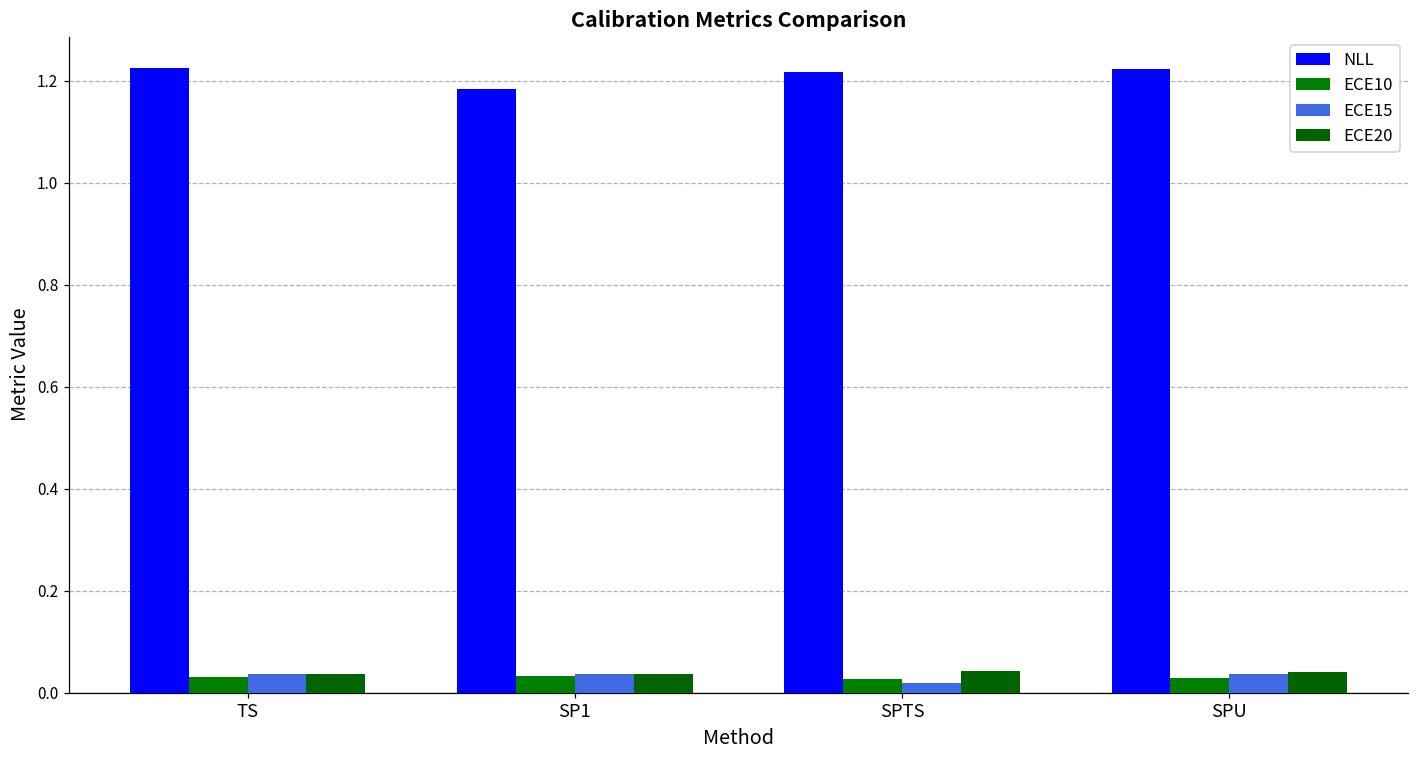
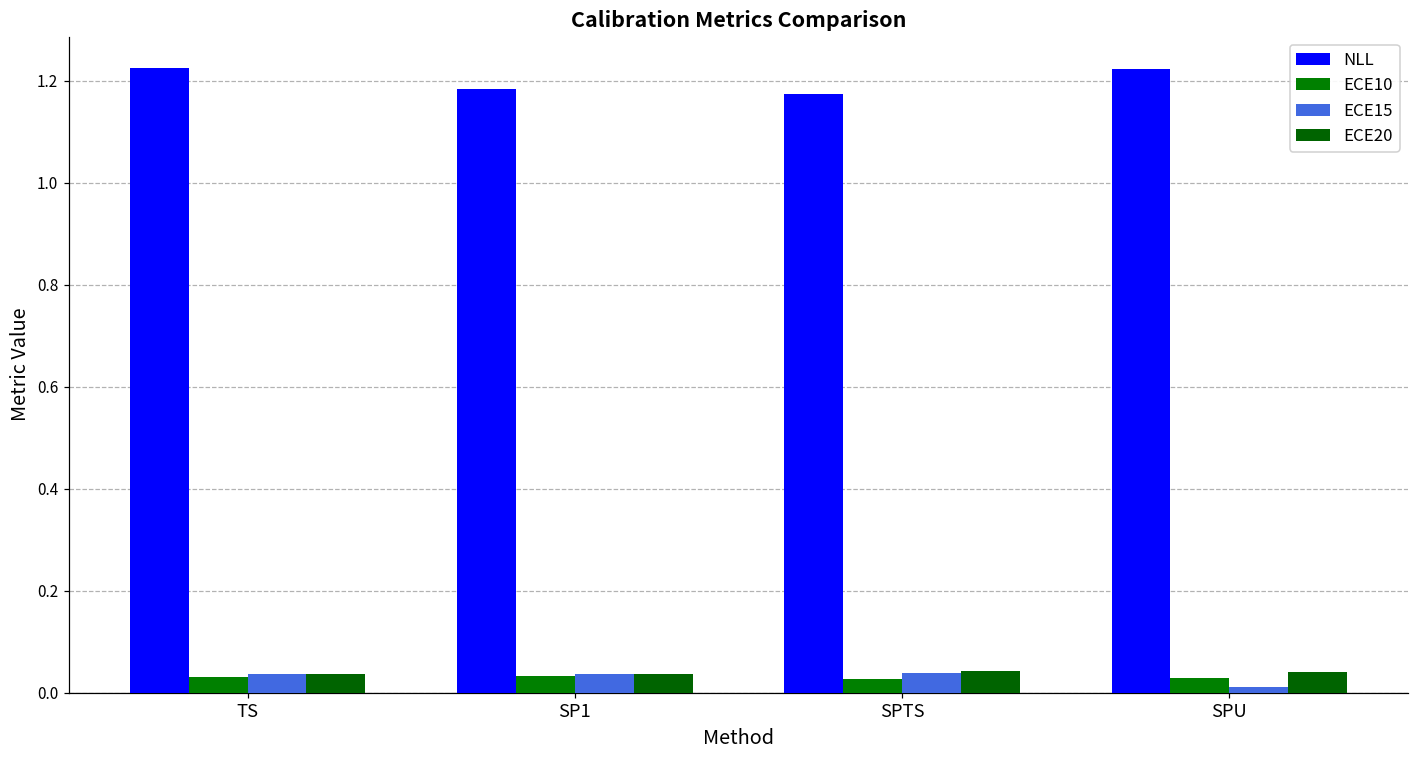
NLL, SPTS: 1.22 -> 1.17
ECE15, SPTS: 0.02 -> 0.04
ECE15, SPU: 0.04 -> 0.01
